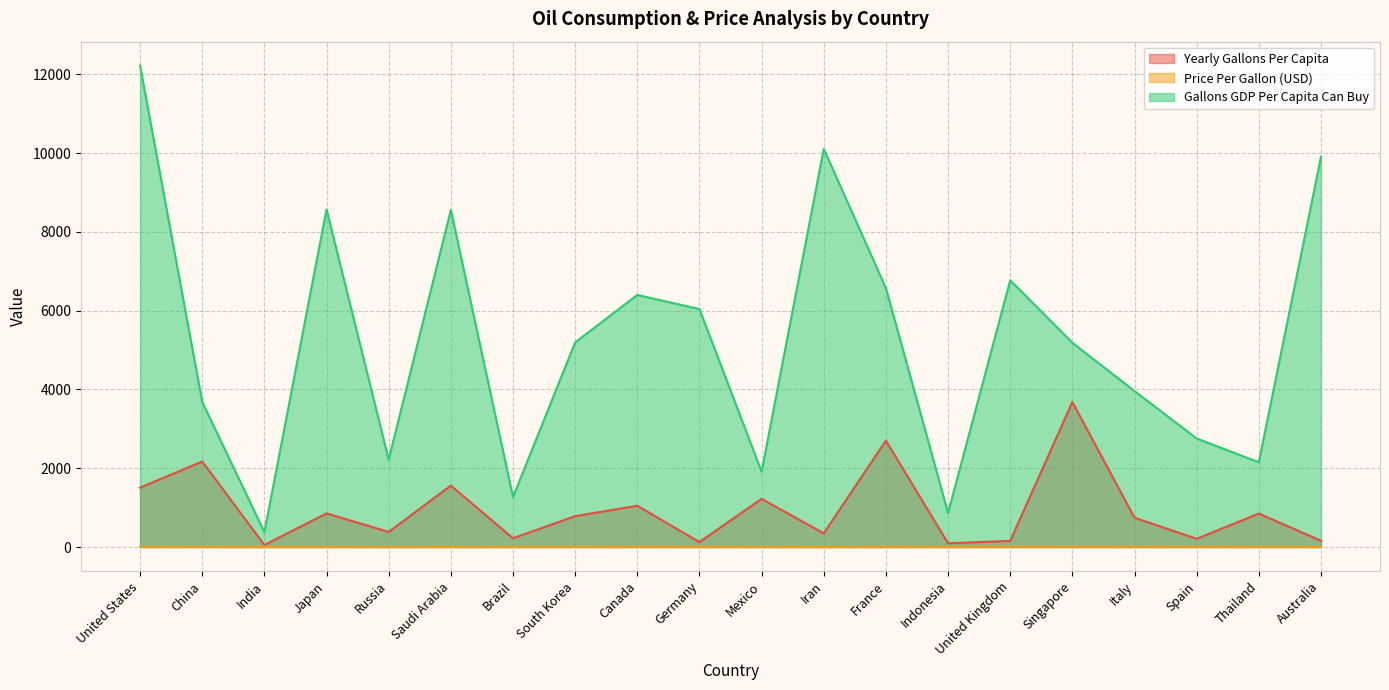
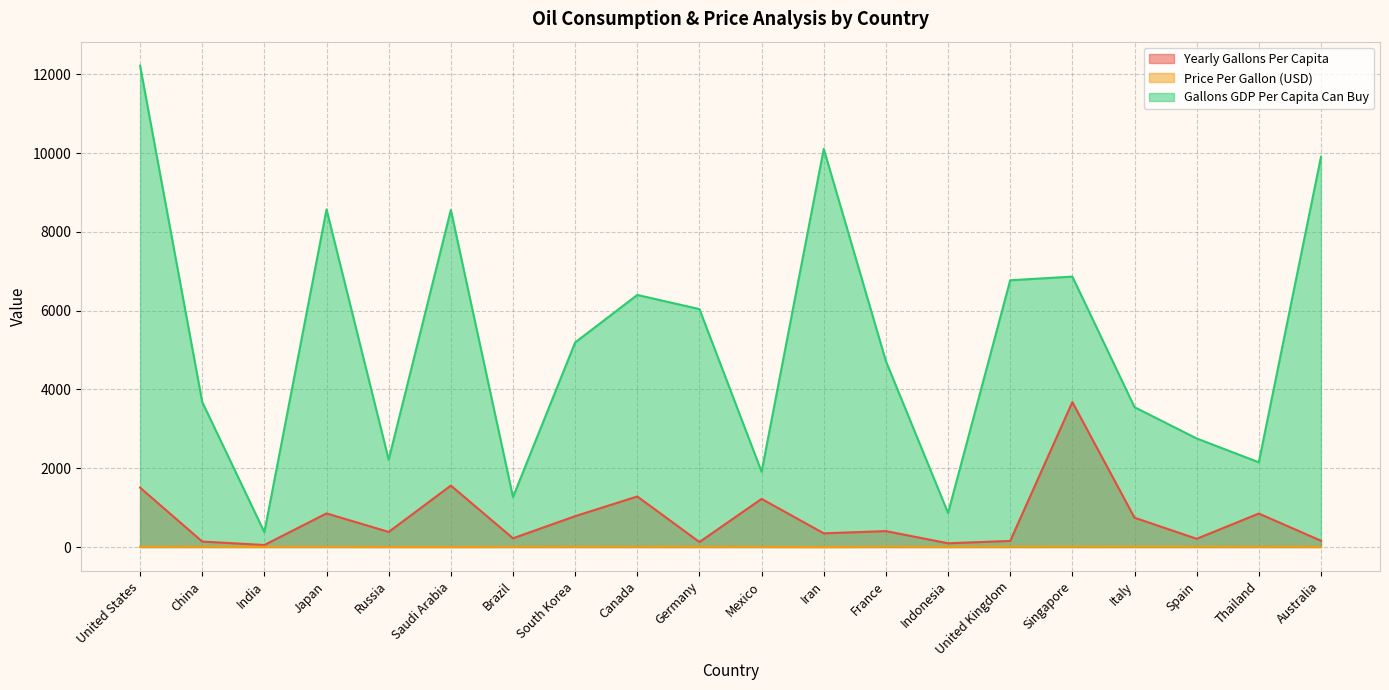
Yearly Gallons Per Capita, China: 2200 -> 100
Yearly Gallons Per Capita, Canada: 1000 -> 1300
Yearly Gallons Per Capita, France: 2700 -> 400
Gallons GDP Per Capita Can Buy, France: 6600 -> 4700
Gallons GDP Per Capita Can Buy, Singapore: 5200 -> 6900
Gallons GDP Per Capita Can Buy, Italy: 4000 -> 3600
